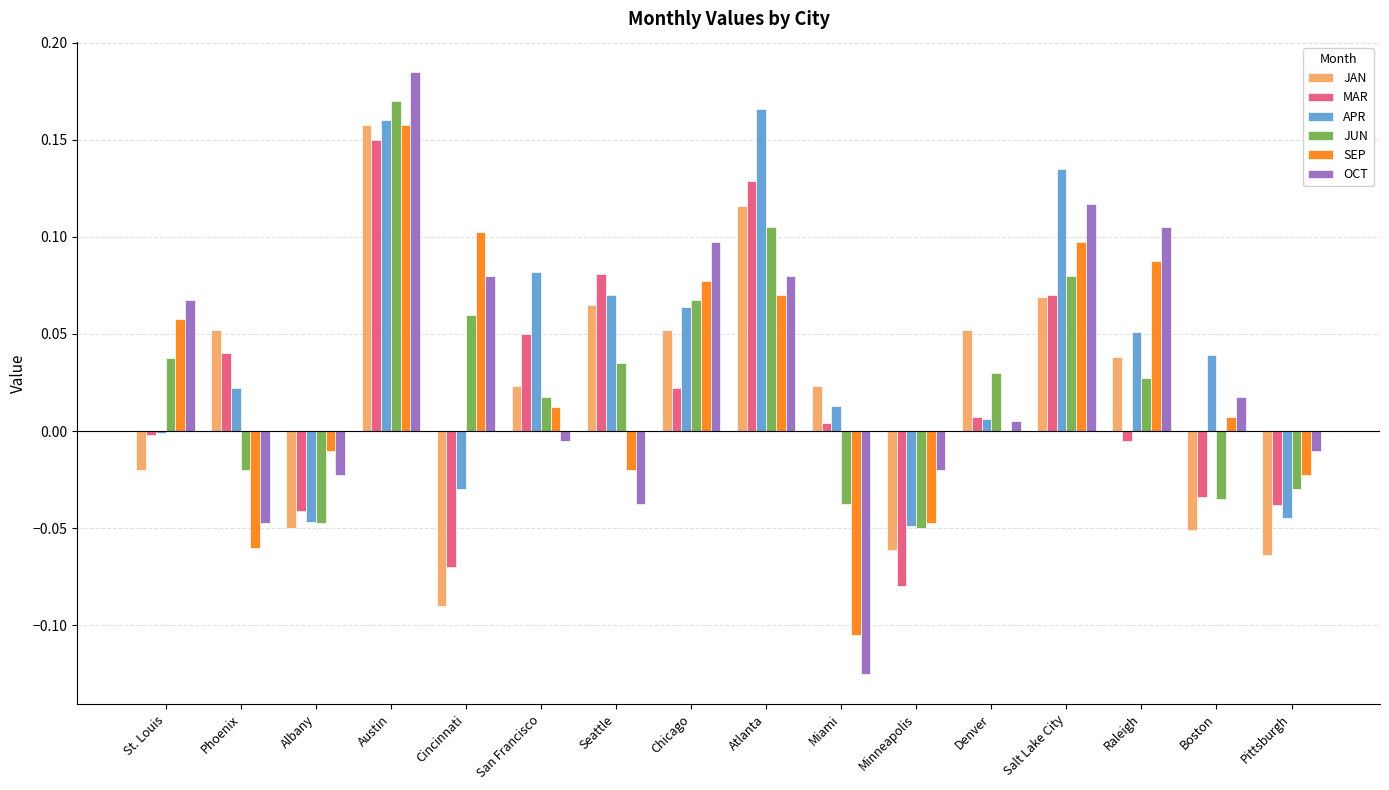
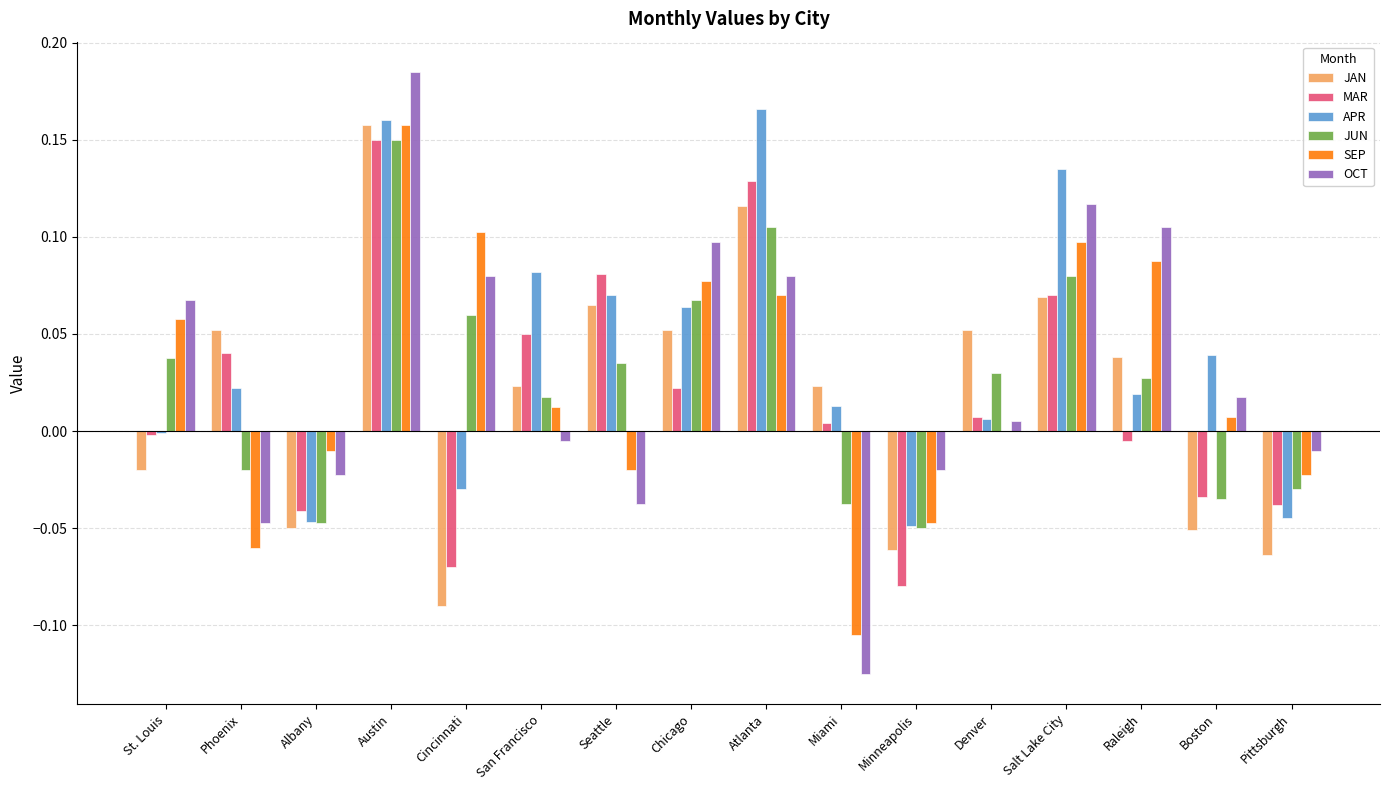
JUN, Austin: 0.17 -> 0.15
APR, Raleigh: 0.051 -> 0.019
